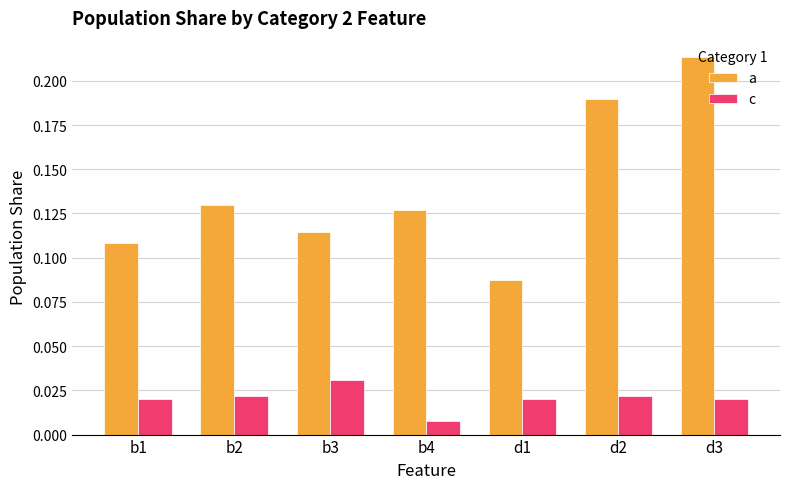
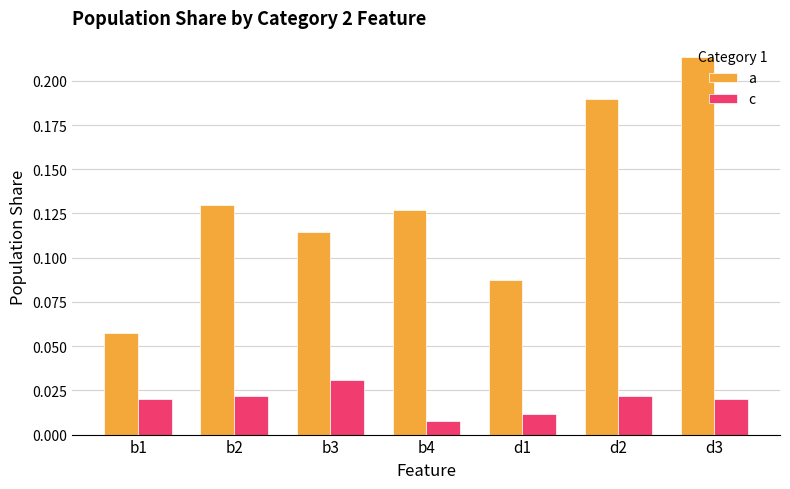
a, b1: 0.108 -> 0.057
c, d1: 0.020 -> 0.012
